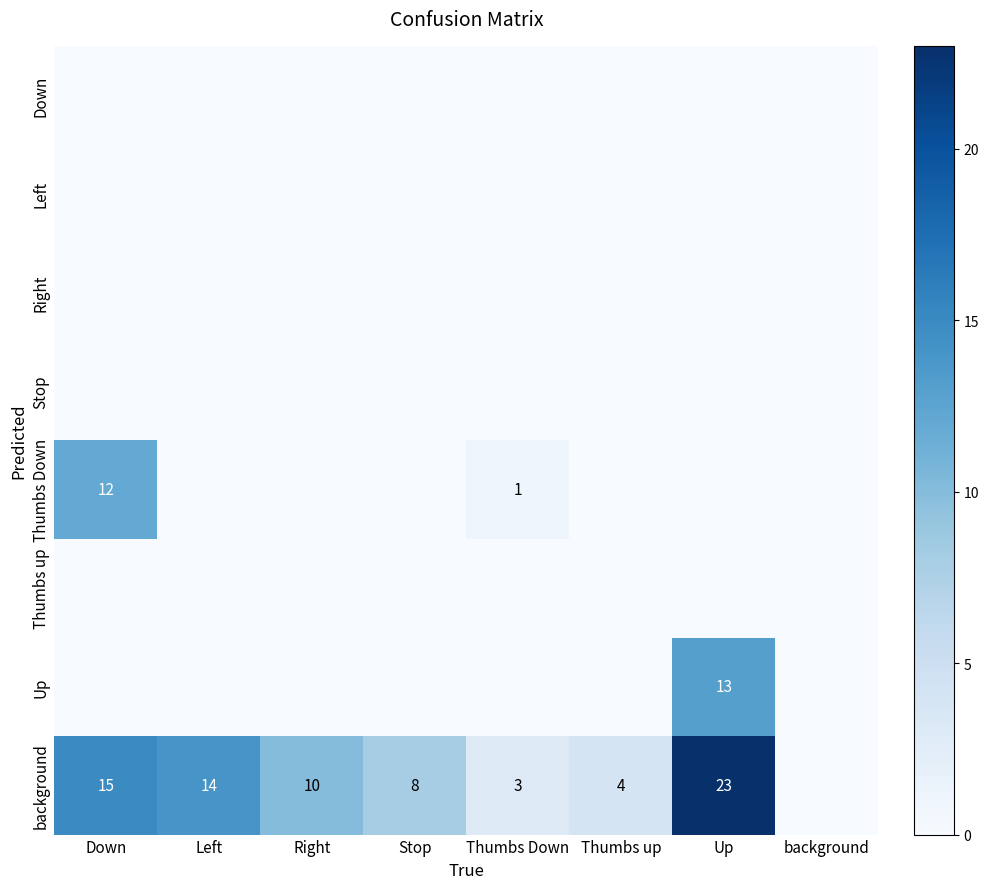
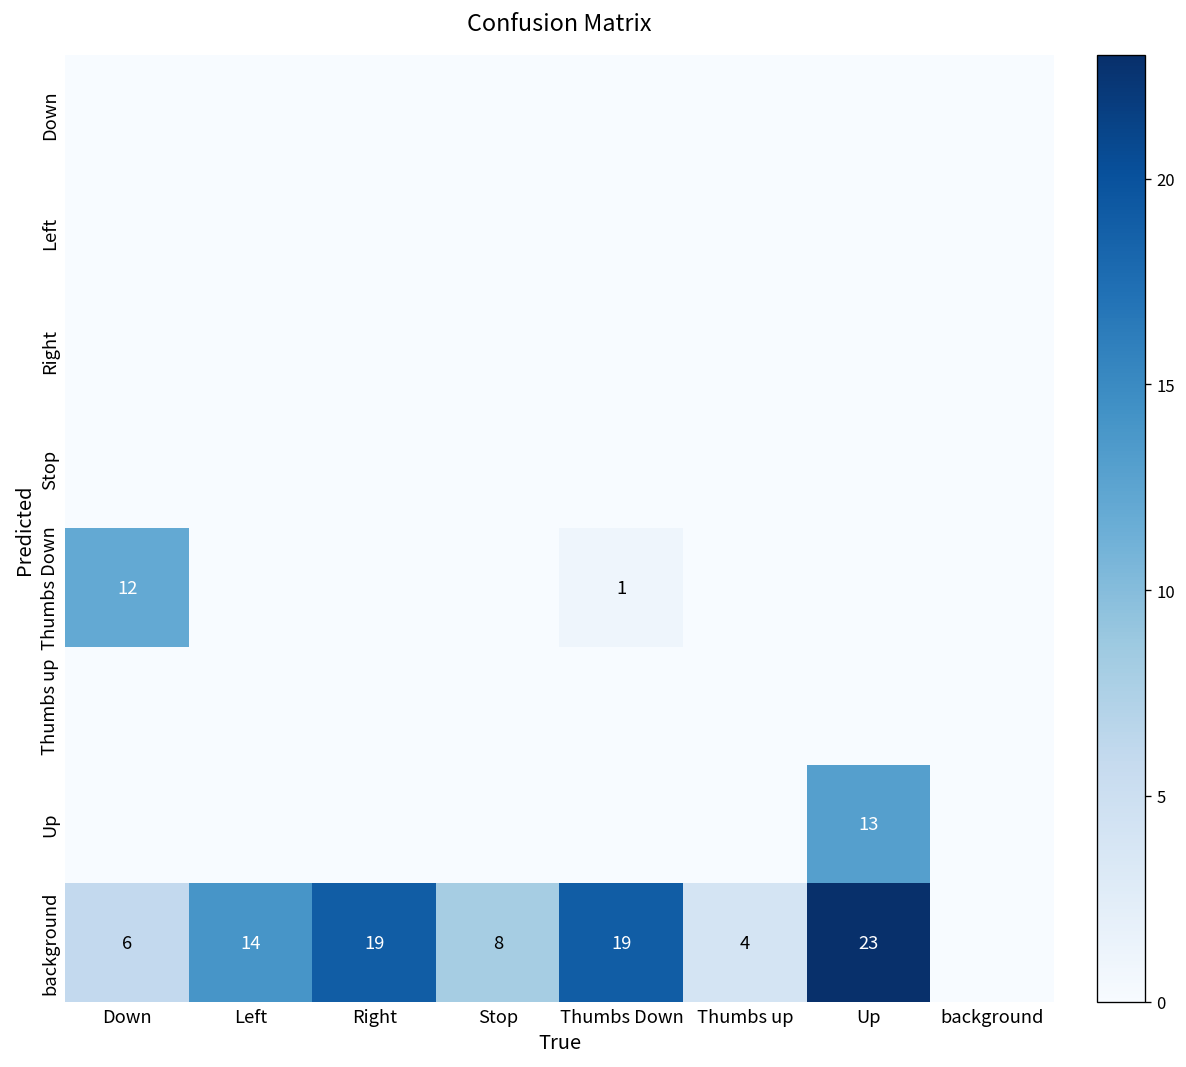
background, Down: 15 -> 6
background, Right: 10 -> 19
background, Thumbs Down: 3 -> 19
